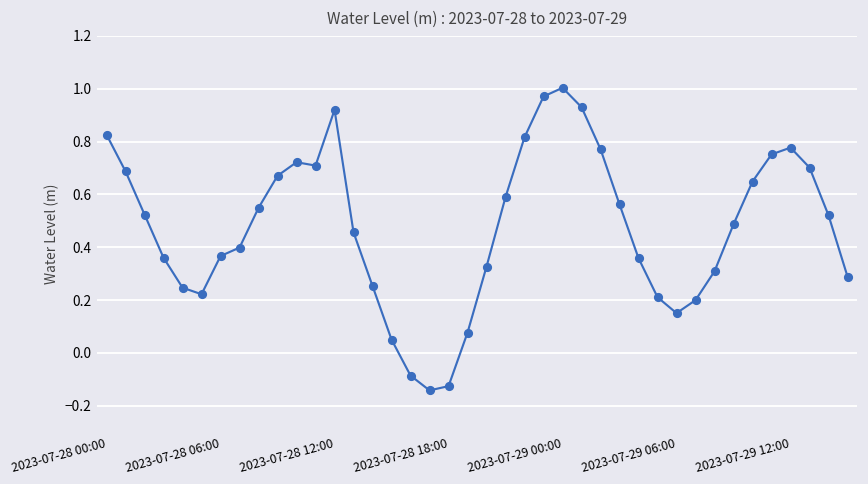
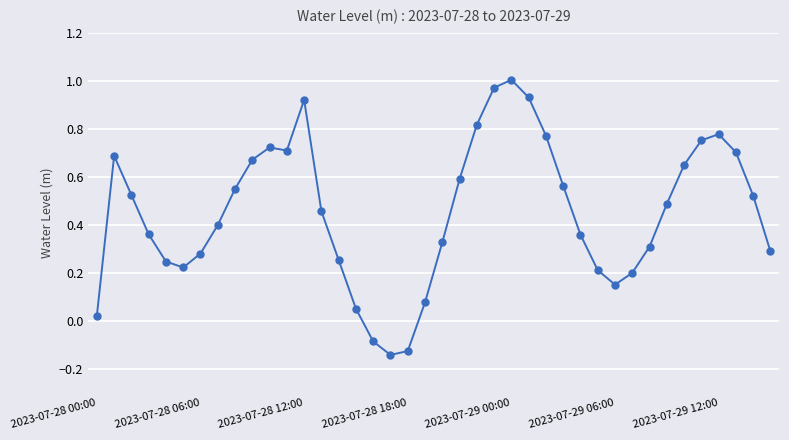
2023-07-28 00:00: 0.83 -> 0.02
2023-07-28 06:00: 0.37 -> 0.28
